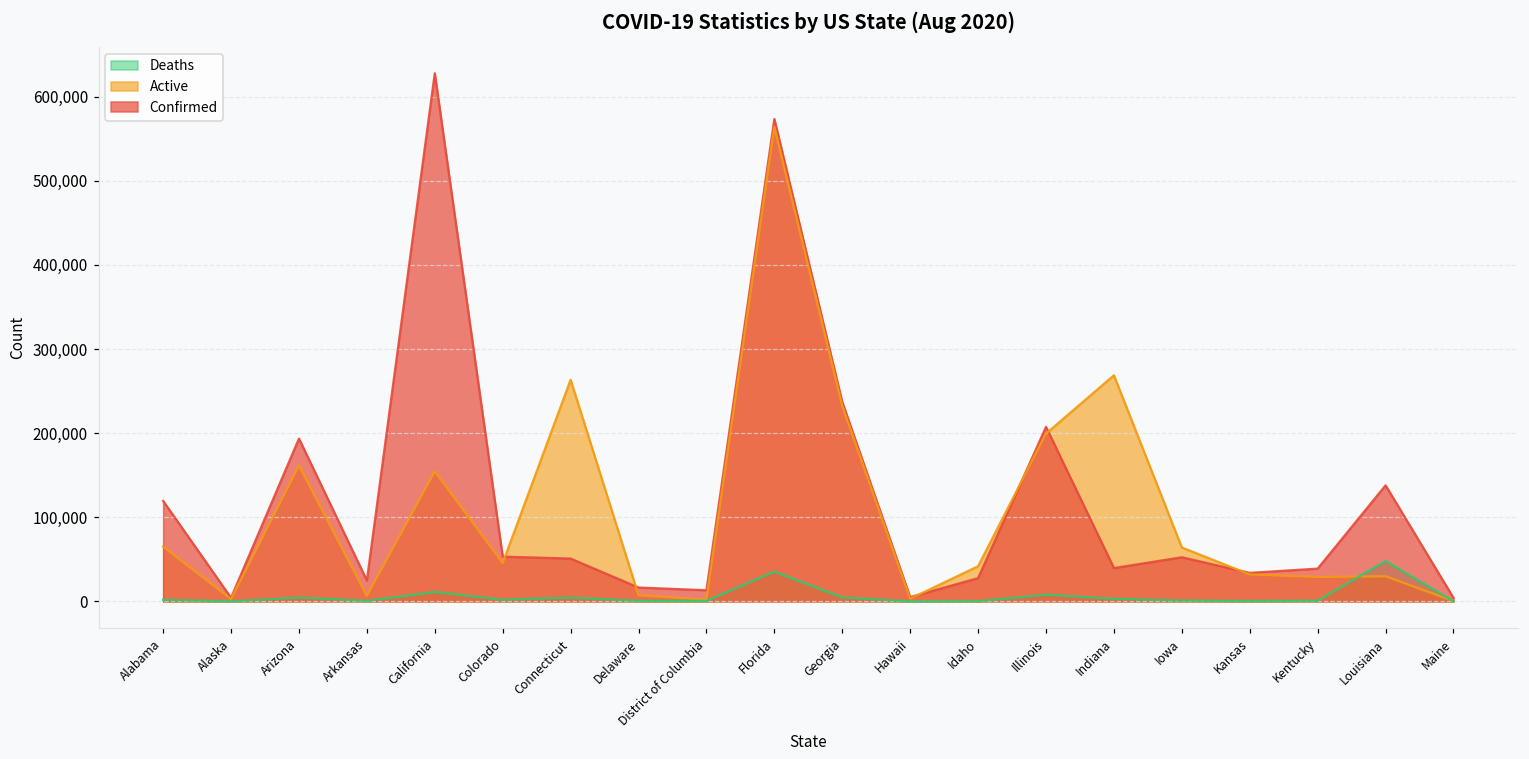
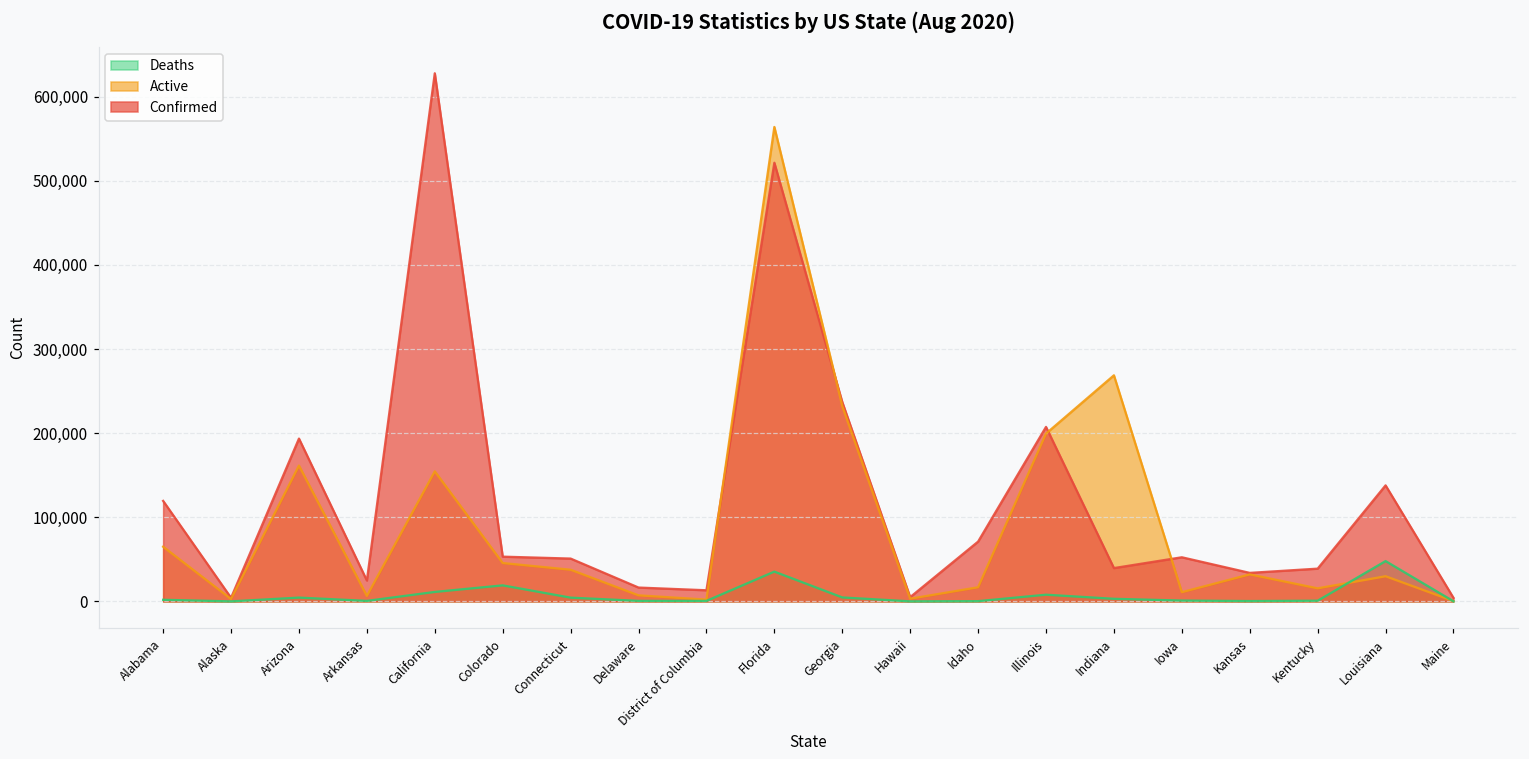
Deaths, Colorado: 0 -> 20,000
Active, Connecticut: 260,000 -> 40,000
Confirmed, Florida: 570,000 -> 520,000
Active, Idaho: 40,000 -> 20,000
Confirmed, Idaho: 30,000 -> 70,000
Active, Iowa: 60,000 -> 10,000
Active, Kentucky: 30,000 -> 20,000
